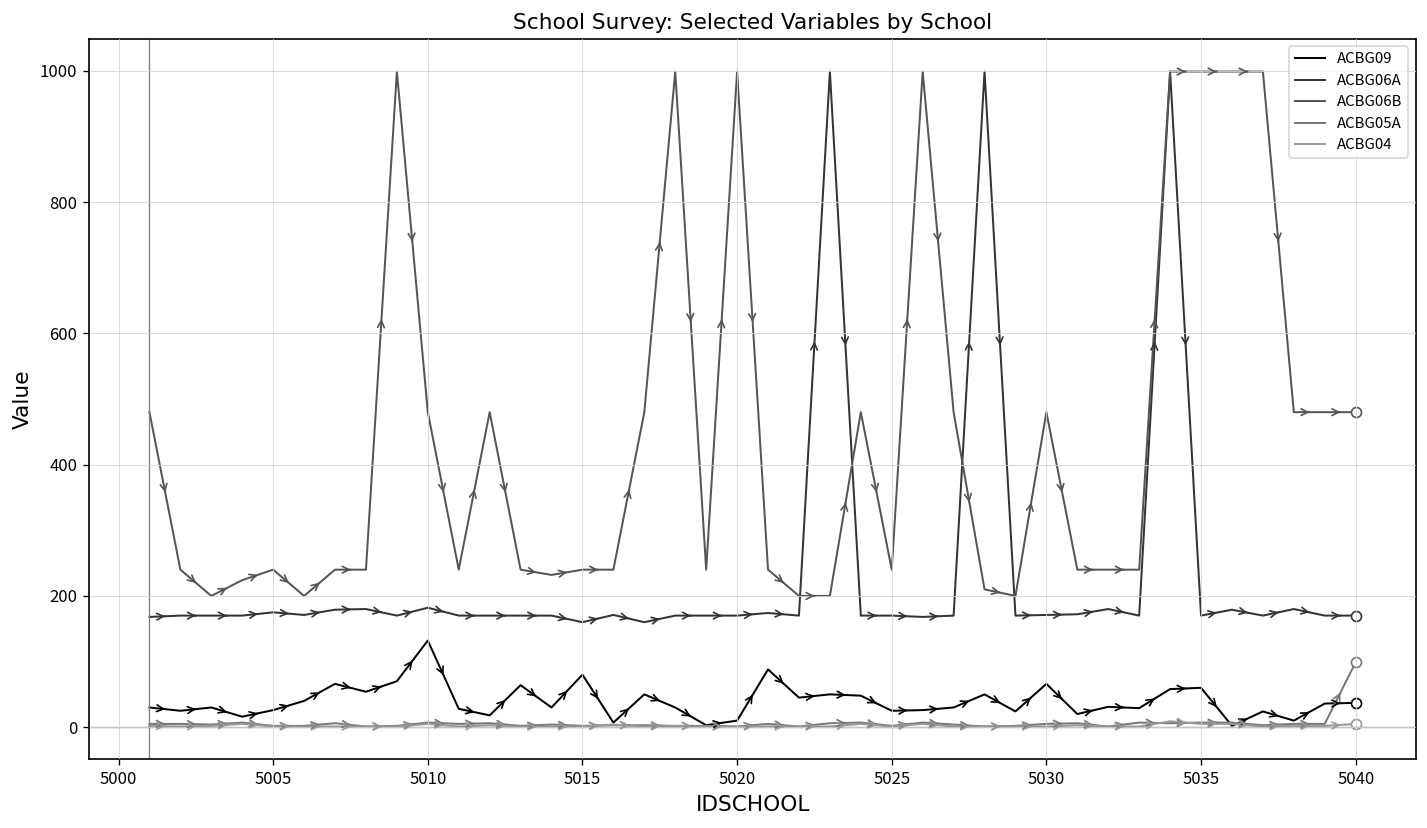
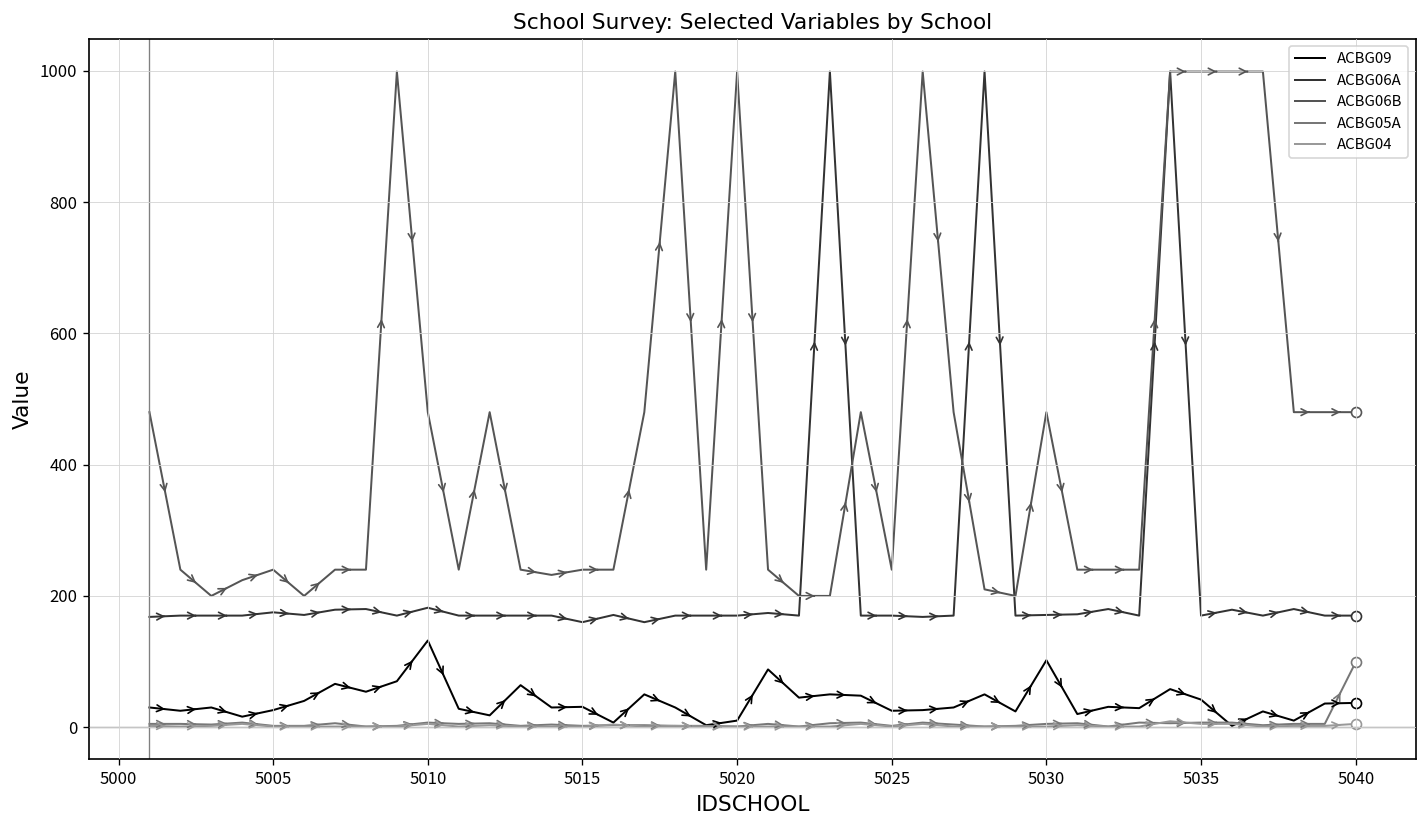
ACBG09, 5015: 80 -> 30
ACBG09, 5030: 70 -> 100
ACBG09, 5035: 60 -> 40
